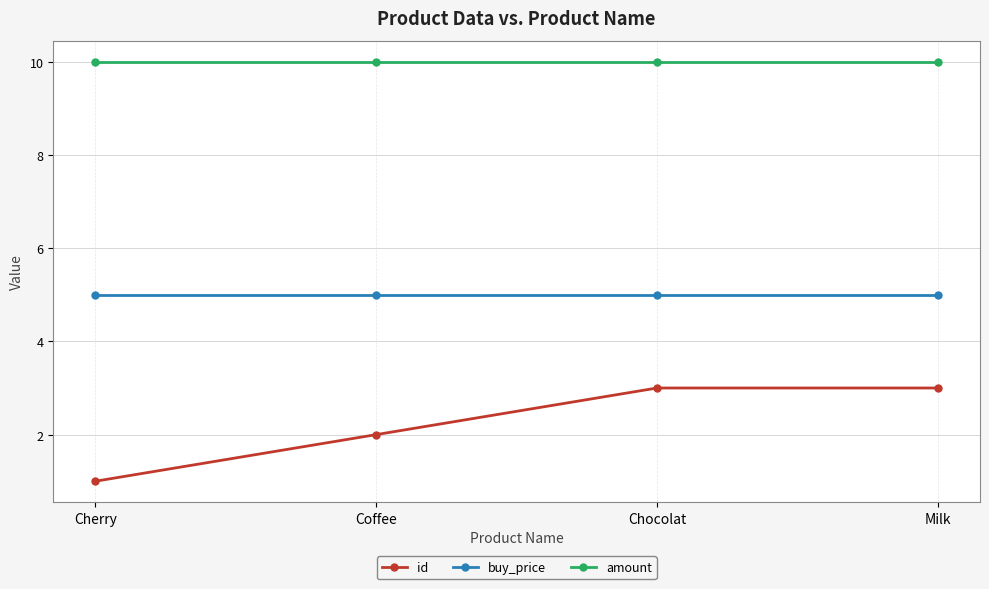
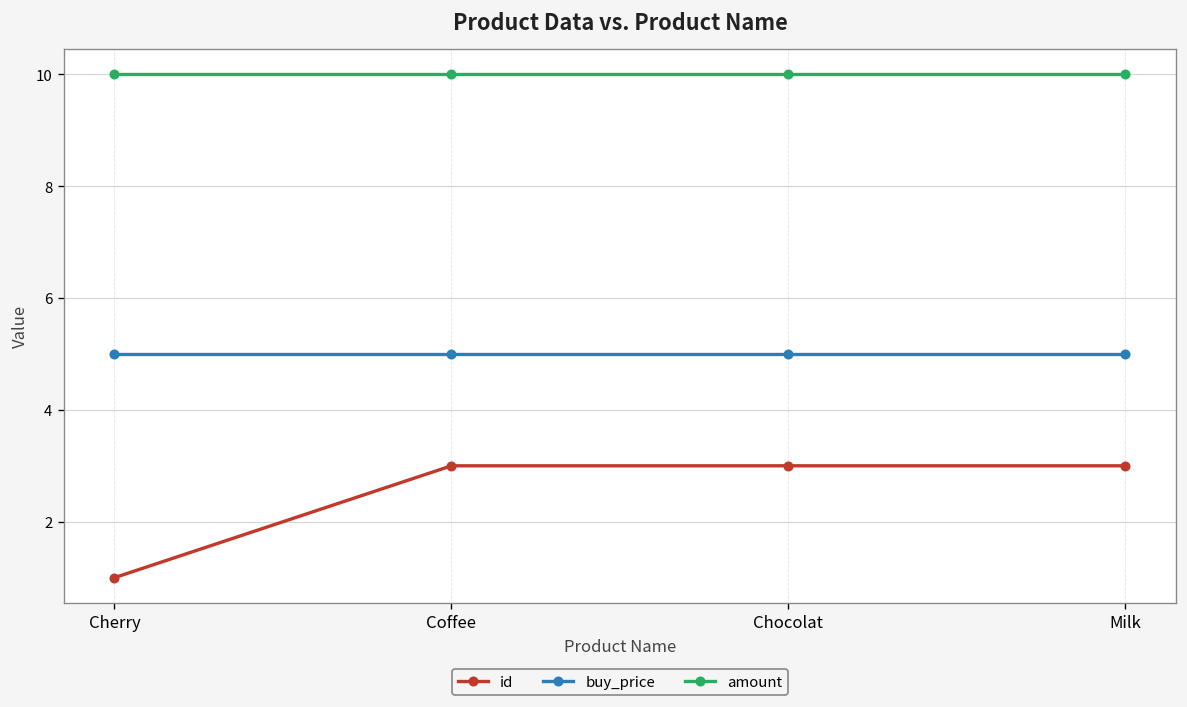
id, Coffee: 2 -> 3
